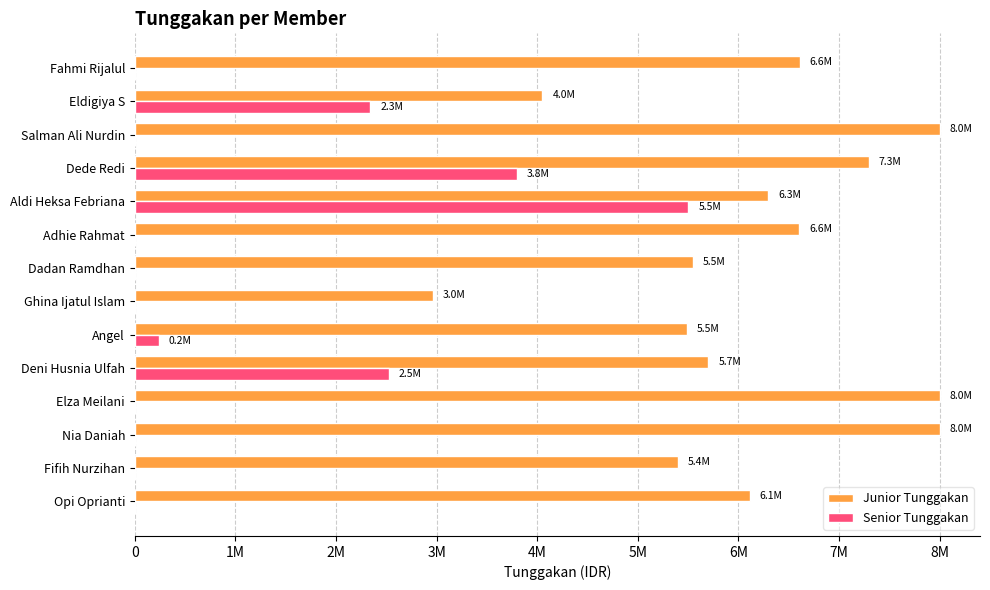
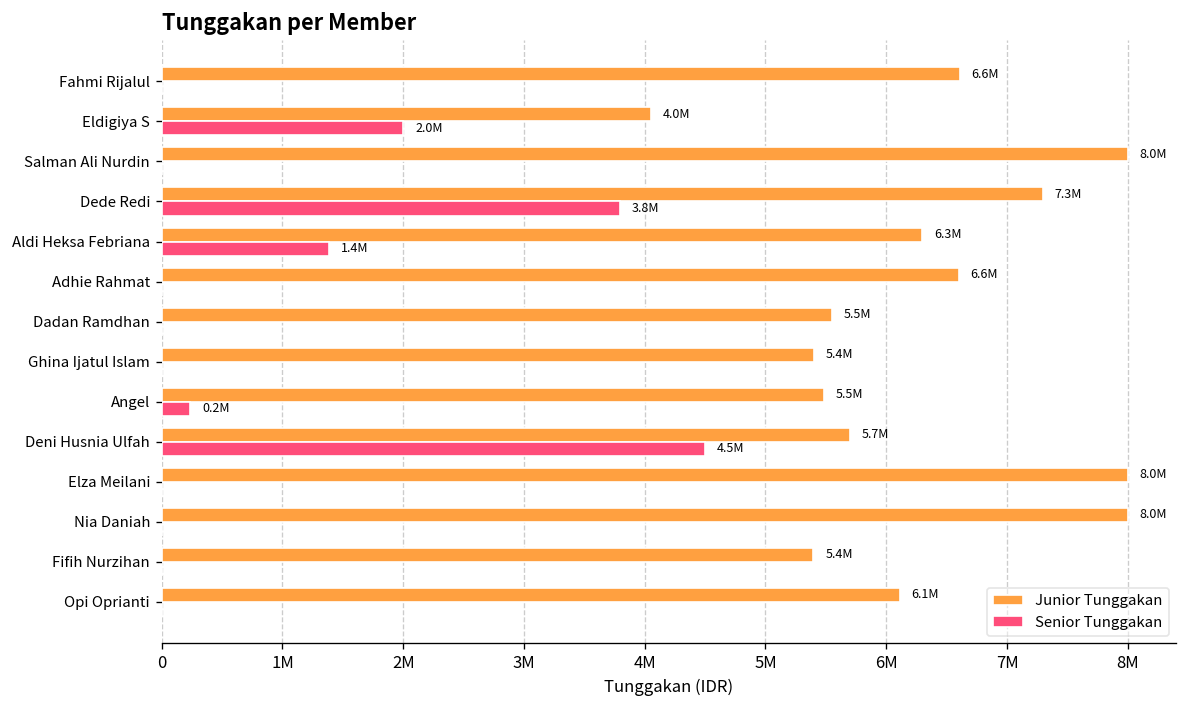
Senior Tunggakan, Eldigiya S: 2.3M -> 2.0M
Senior Tunggakan, Aldi Heksa Febriana: 5.5M -> 1.4M
Junior Tunggakan, Ghina Ijatul Islam: 3.0M -> 5.4M
Senior Tunggakan, Deni Husnia Ulfah: 2.5M -> 4.5M
